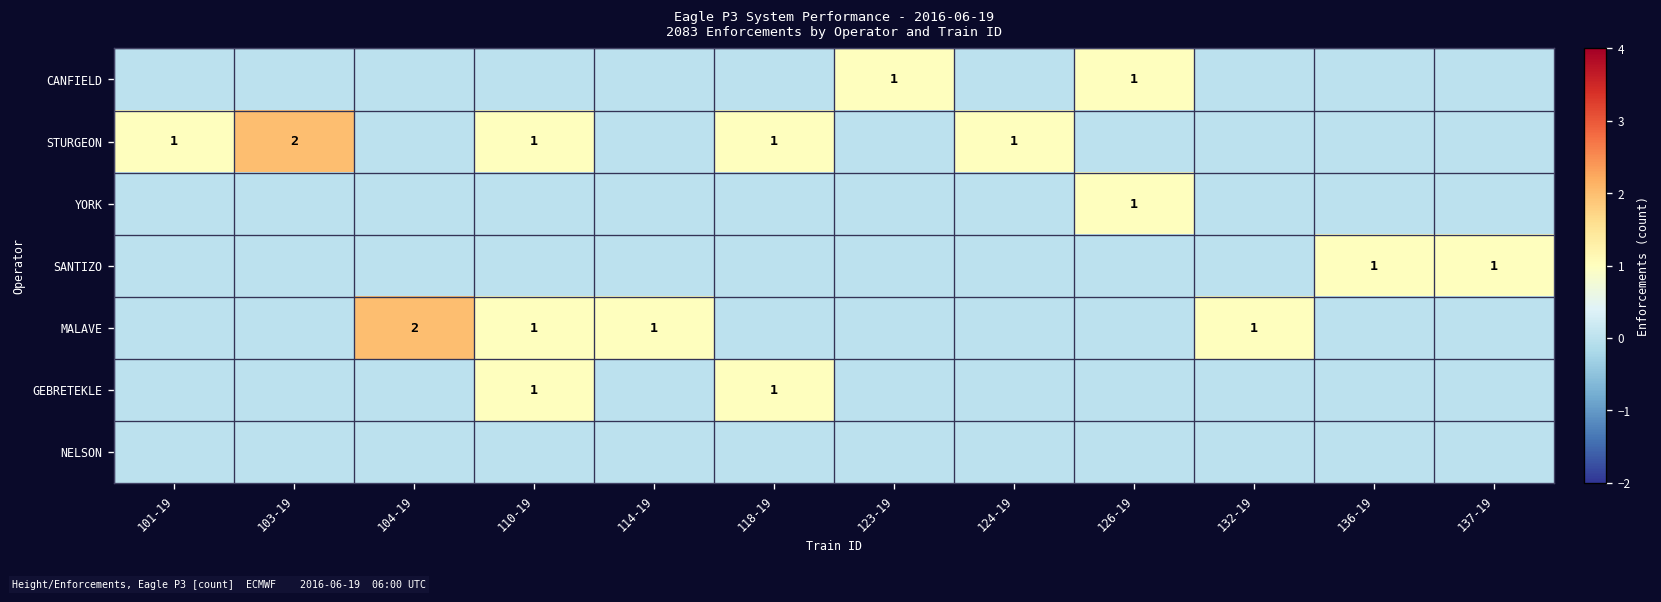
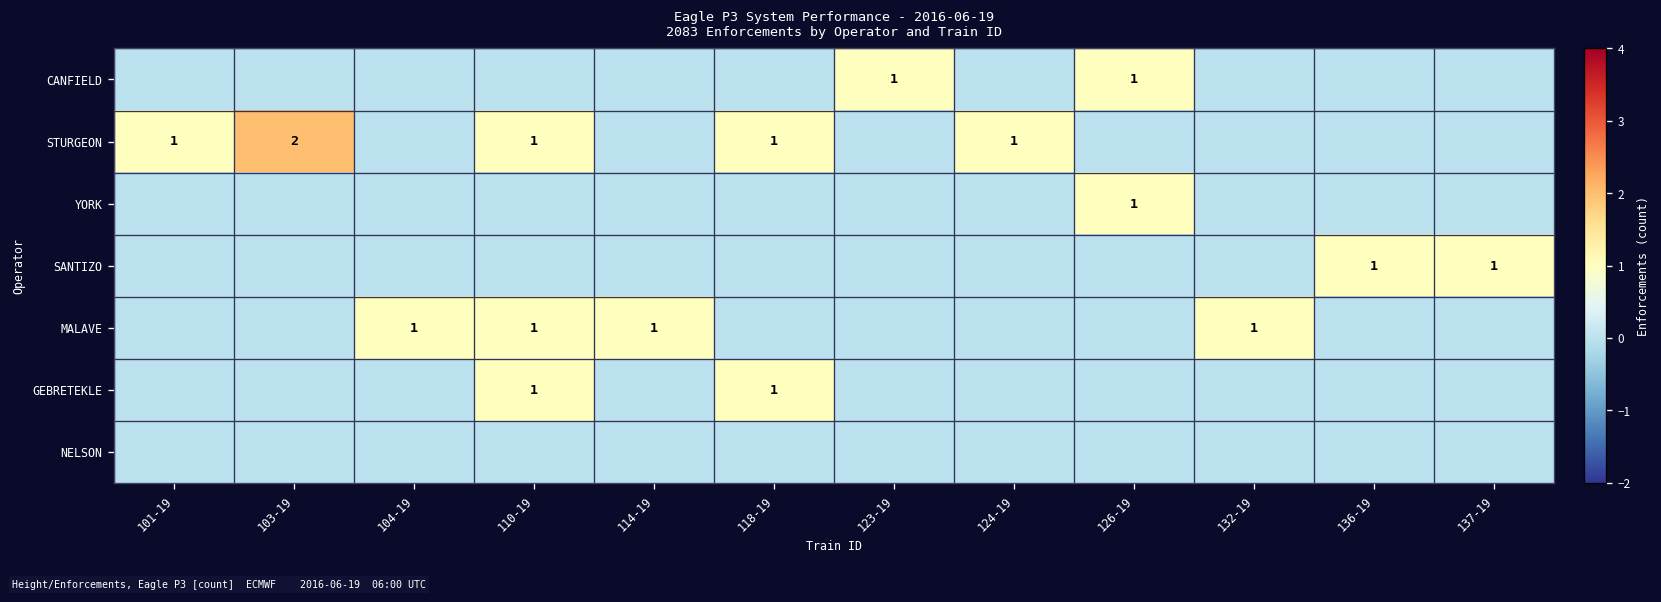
MALAVE, 104-19: 2 -> 1
